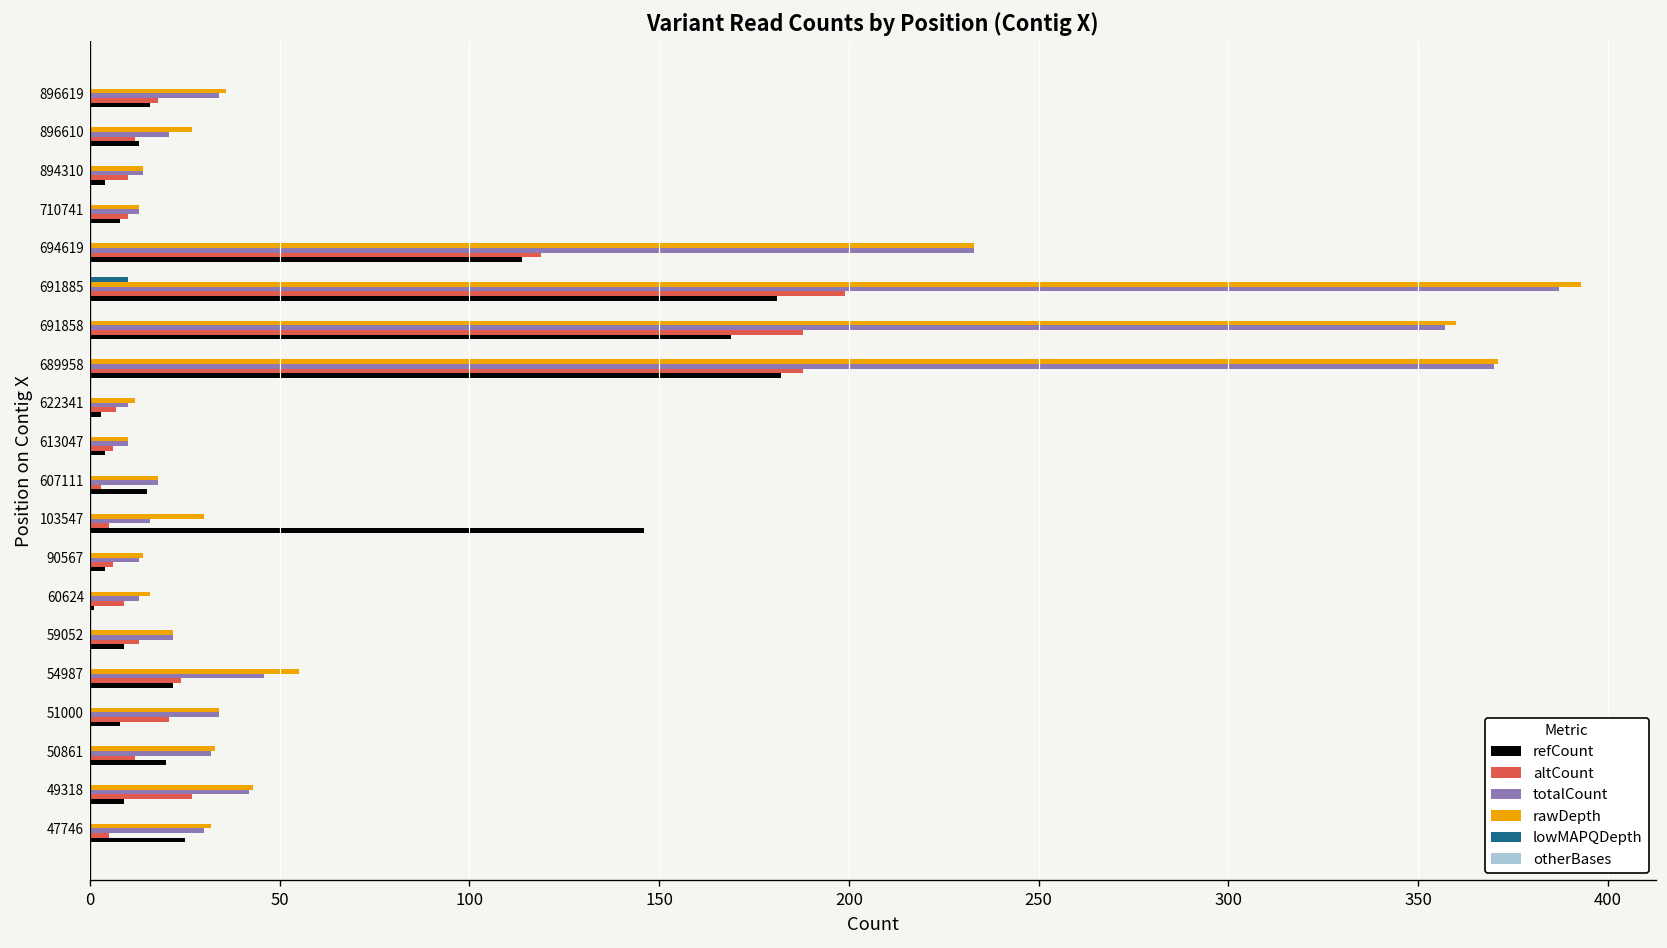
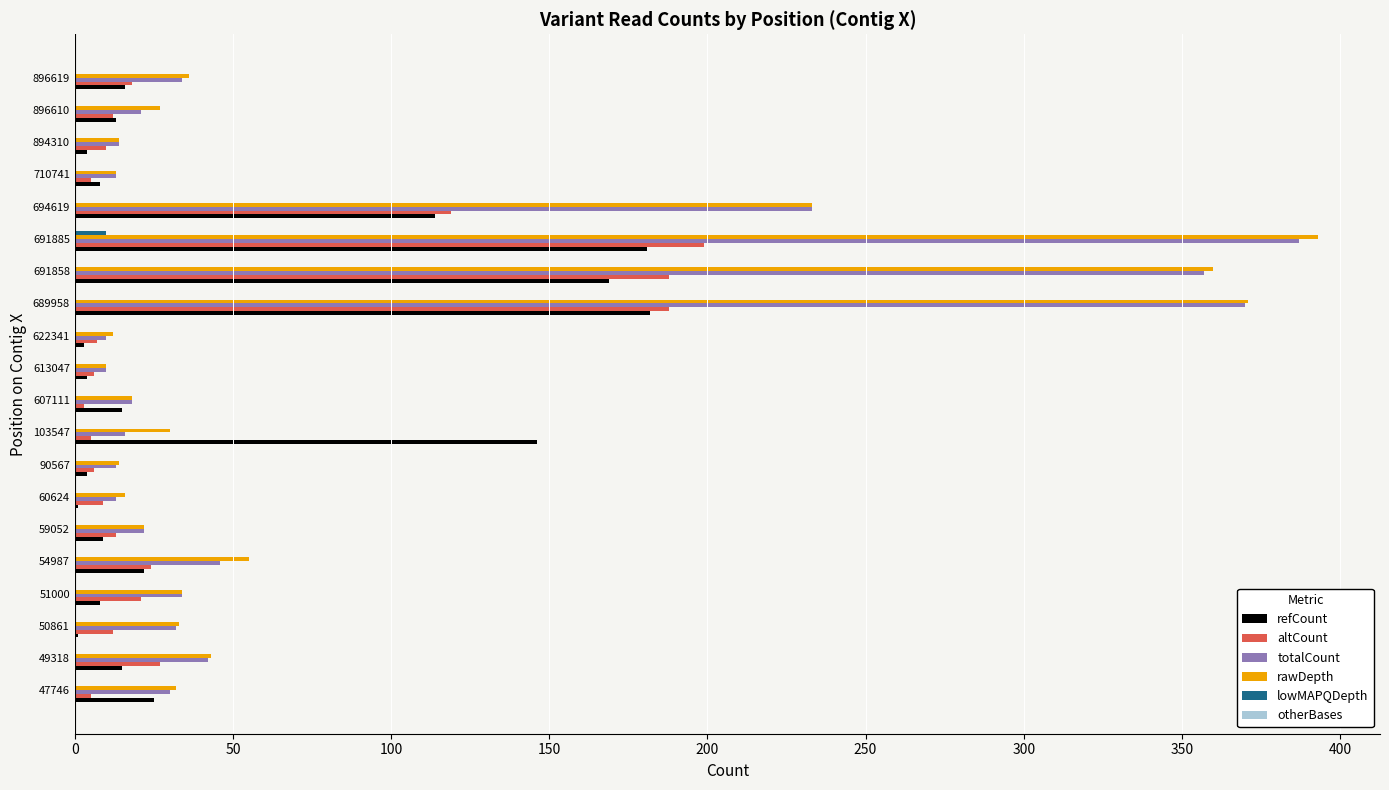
altCount, 710741: 10 -> 5
refCount, 50861: 20 -> 1
refCount, 49318: 9 -> 15
